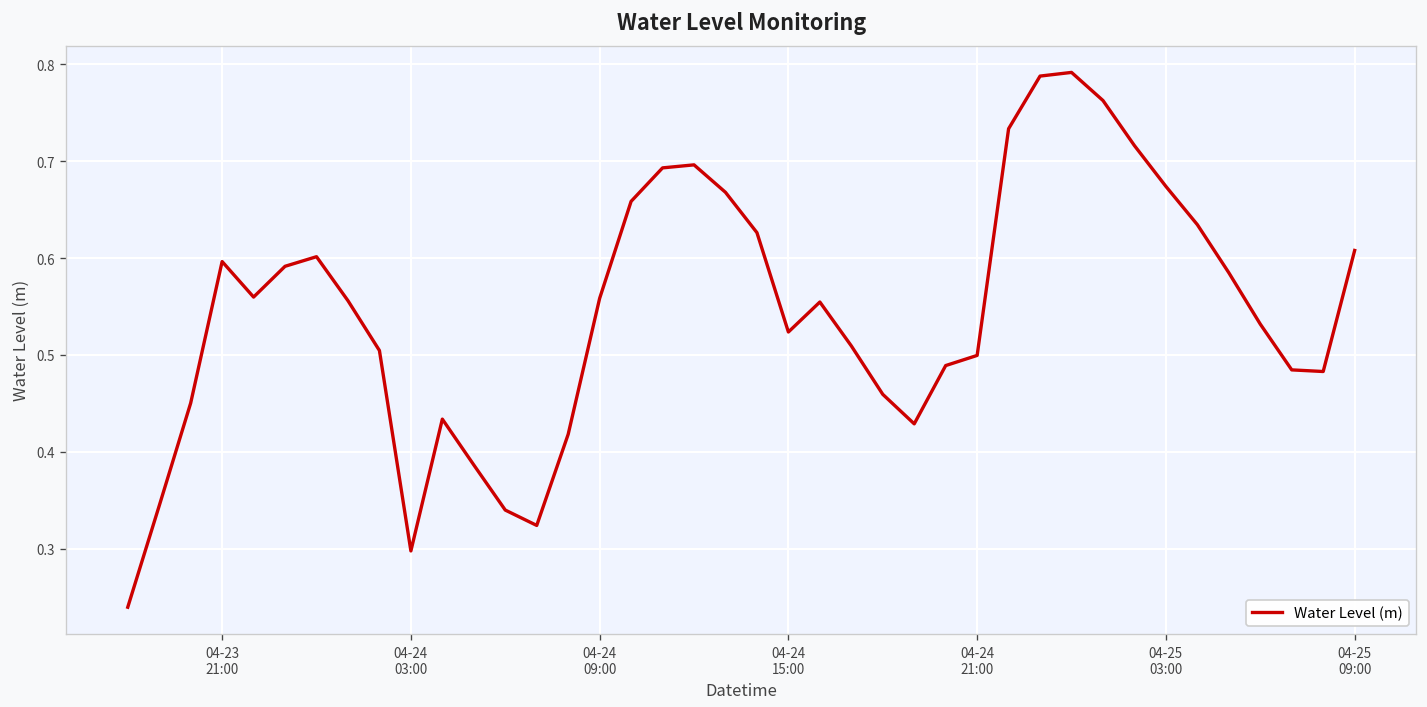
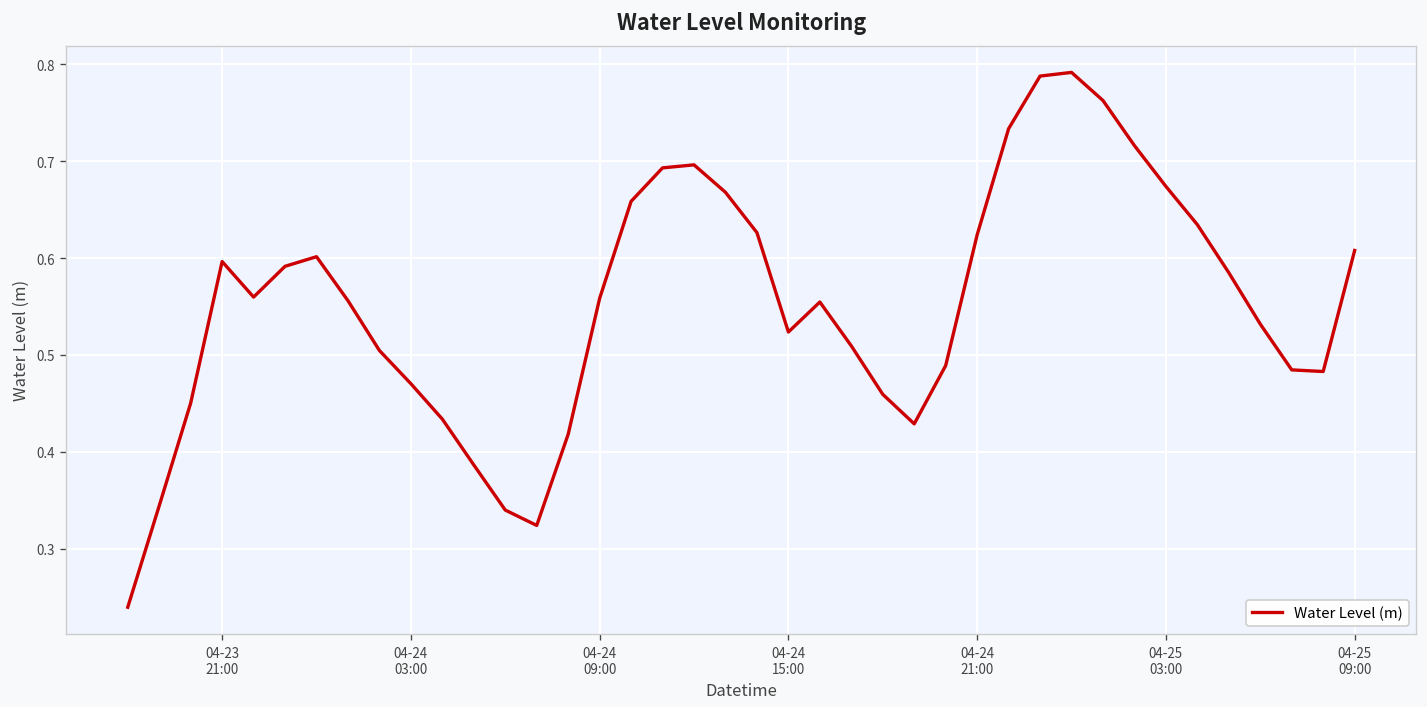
04-24 03:00: 0.30 -> 0.47
04-24 21:00: 0.50 -> 0.62
